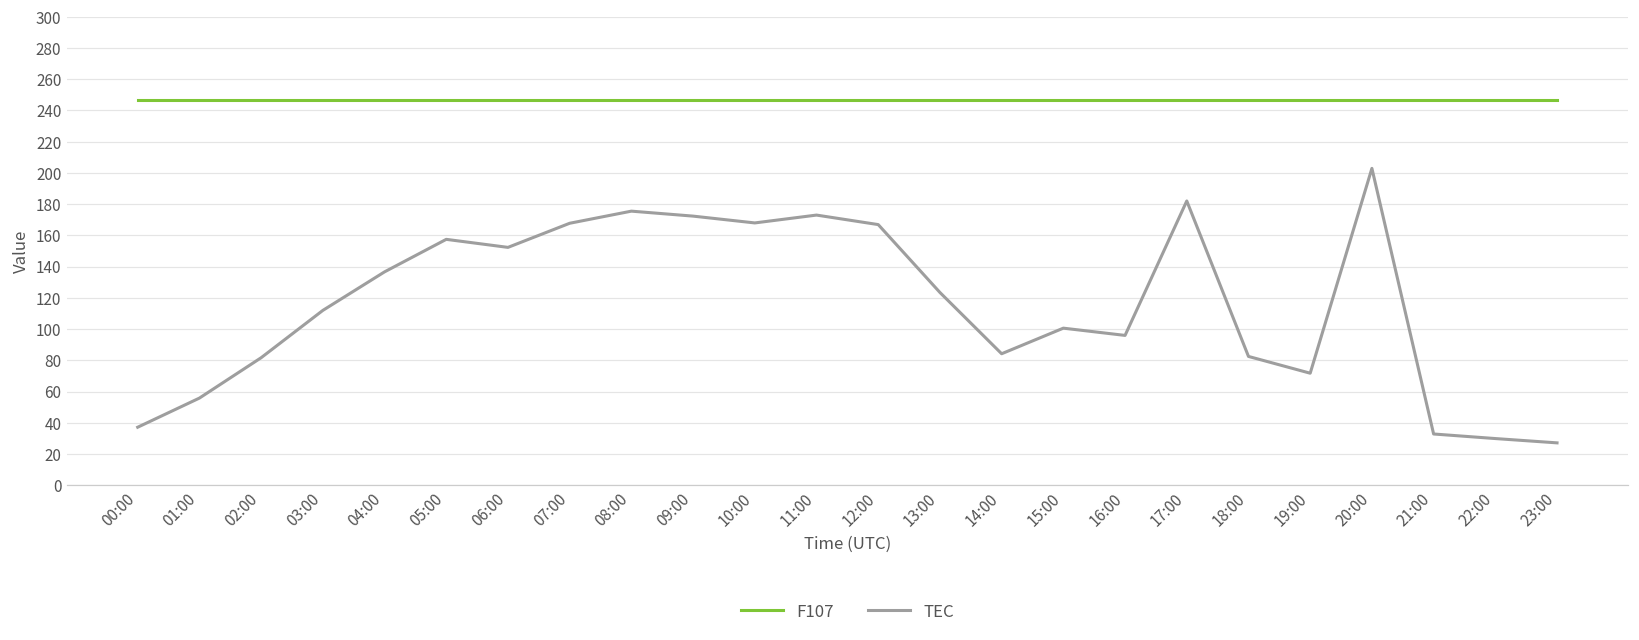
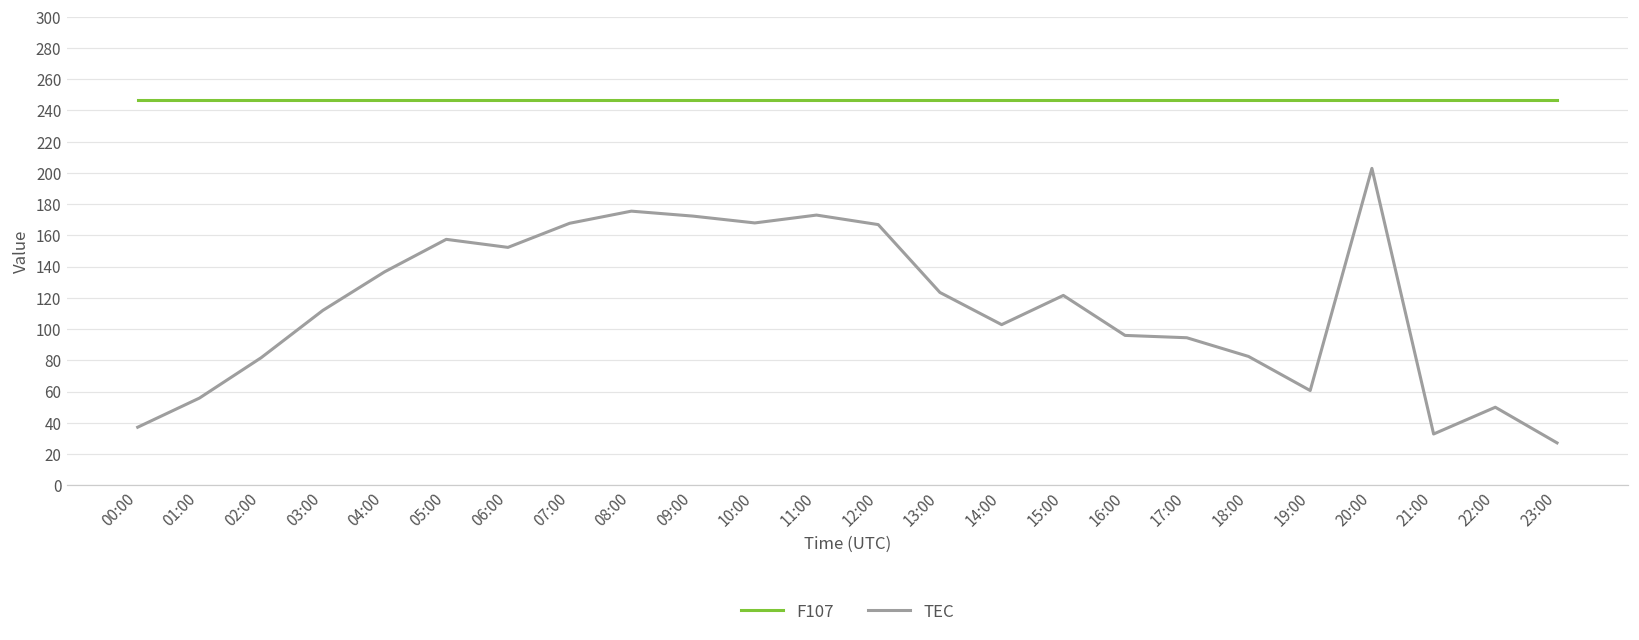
TEC, 14:00: 84 -> 103
TEC, 15:00: 101 -> 122
TEC, 17:00: 182 -> 95
TEC, 19:00: 72 -> 61
TEC, 22:00: 30 -> 50
